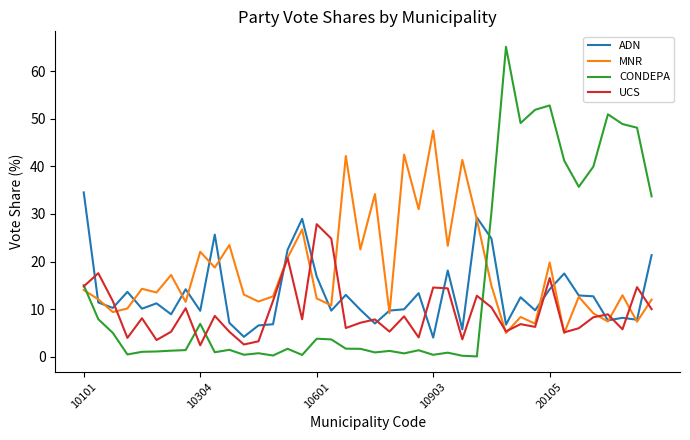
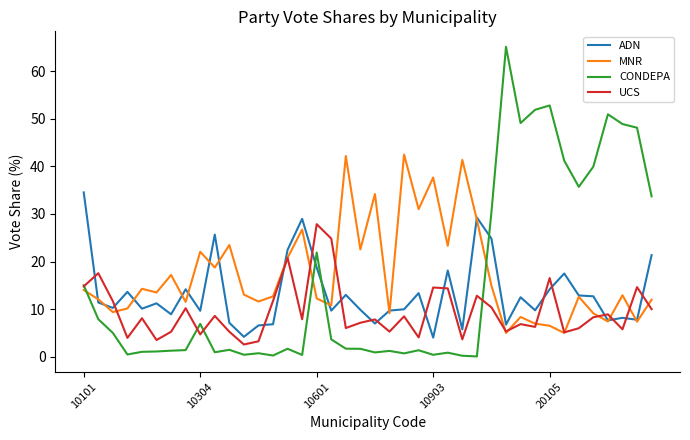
UCS, 10304: 2 -> 5
ADN, 10601: 17 -> 19
CONDEPA, 10601: 4 -> 22
MNR, 10903: 48 -> 38
MNR, 20105: 20 -> 7
